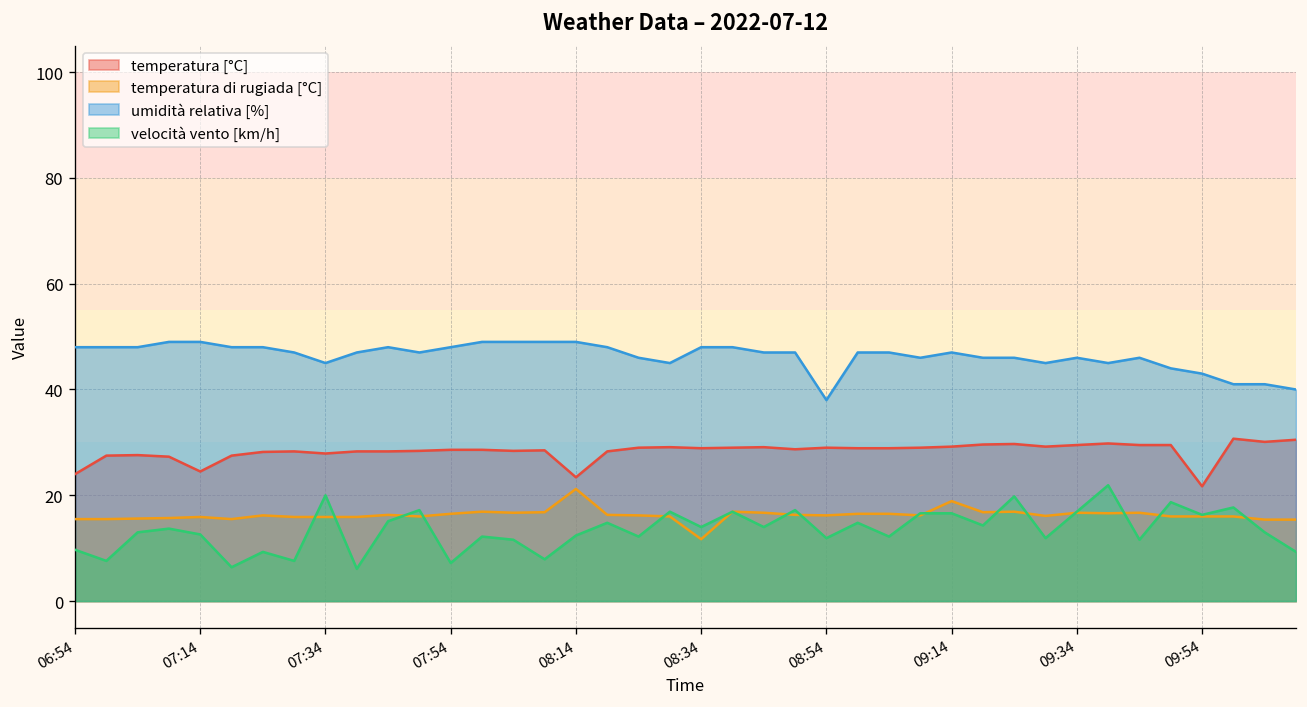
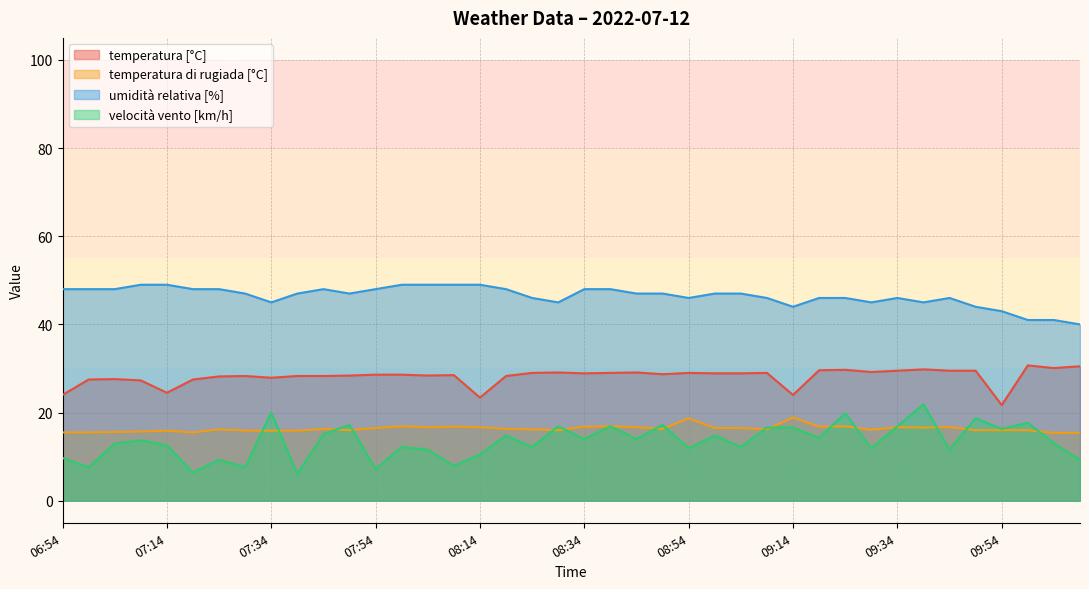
temperatura di rugiada [°C], 08:14: 21 -> 17
velocità vento [km/h], 08:14: 12 -> 11
temperatura di rugiada [°C], 08:34: 12 -> 17
temperatura di rugiada [°C], 08:54: 16 -> 19
umidità relativa [%], 08:54: 38 -> 46
temperatura [°C], 09:14: 29 -> 24
umidità relativa [%], 09:14: 47 -> 44
